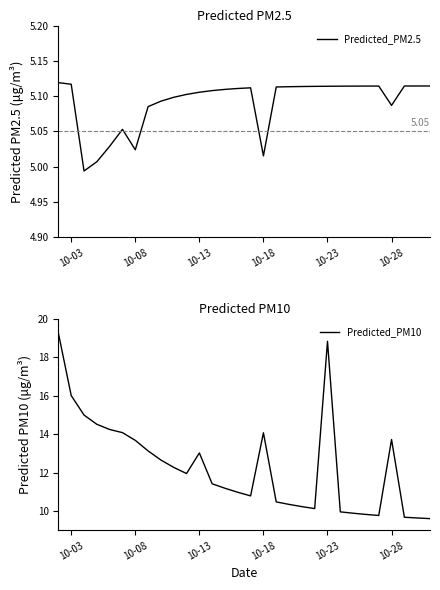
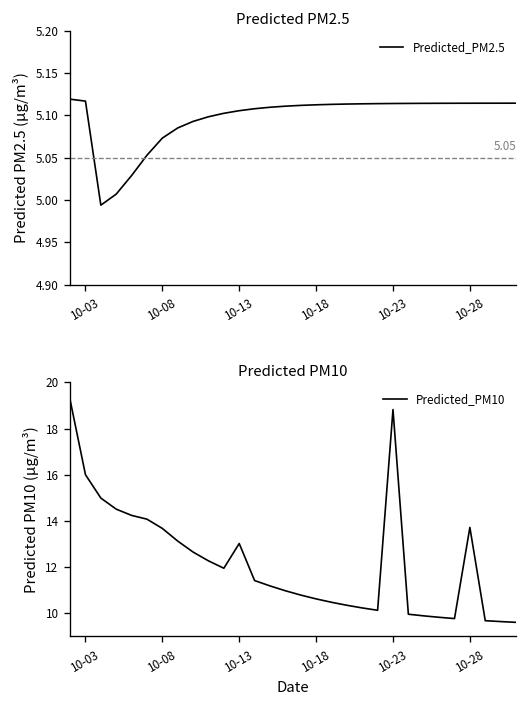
Predicted PM2.5, 10-08: 5.02 -> 5.07
Predicted PM2.5, 10-18: 5.02 -> 5.11
Predicted PM2.5, 10-28: 5.09 -> 5.11
Predicted PM10, 10-18: 14.1 -> 10.6
